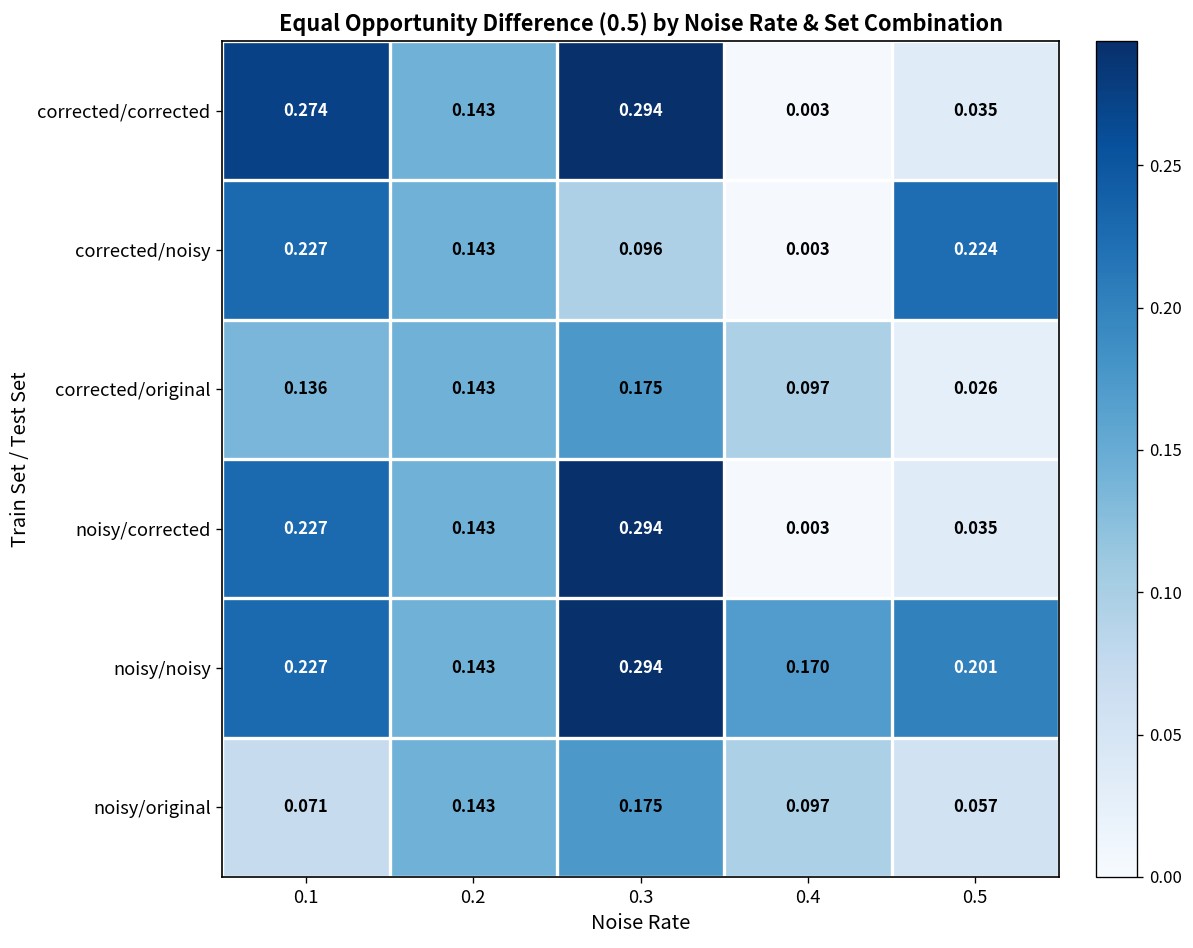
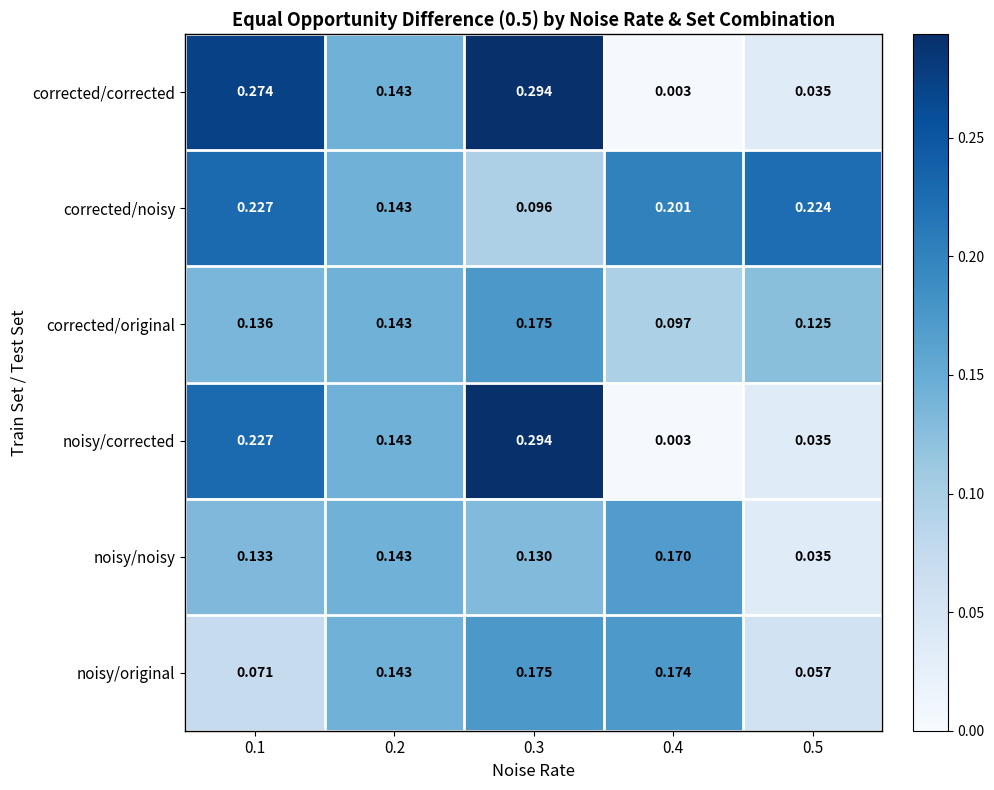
corrected/noisy, 0.4: 0.003 -> 0.201
corrected/original, 0.5: 0.026 -> 0.125
noisy/noisy, 0.1: 0.227 -> 0.133
noisy/noisy, 0.3: 0.294 -> 0.130
noisy/noisy, 0.5: 0.201 -> 0.035
noisy/original, 0.4: 0.097 -> 0.174
